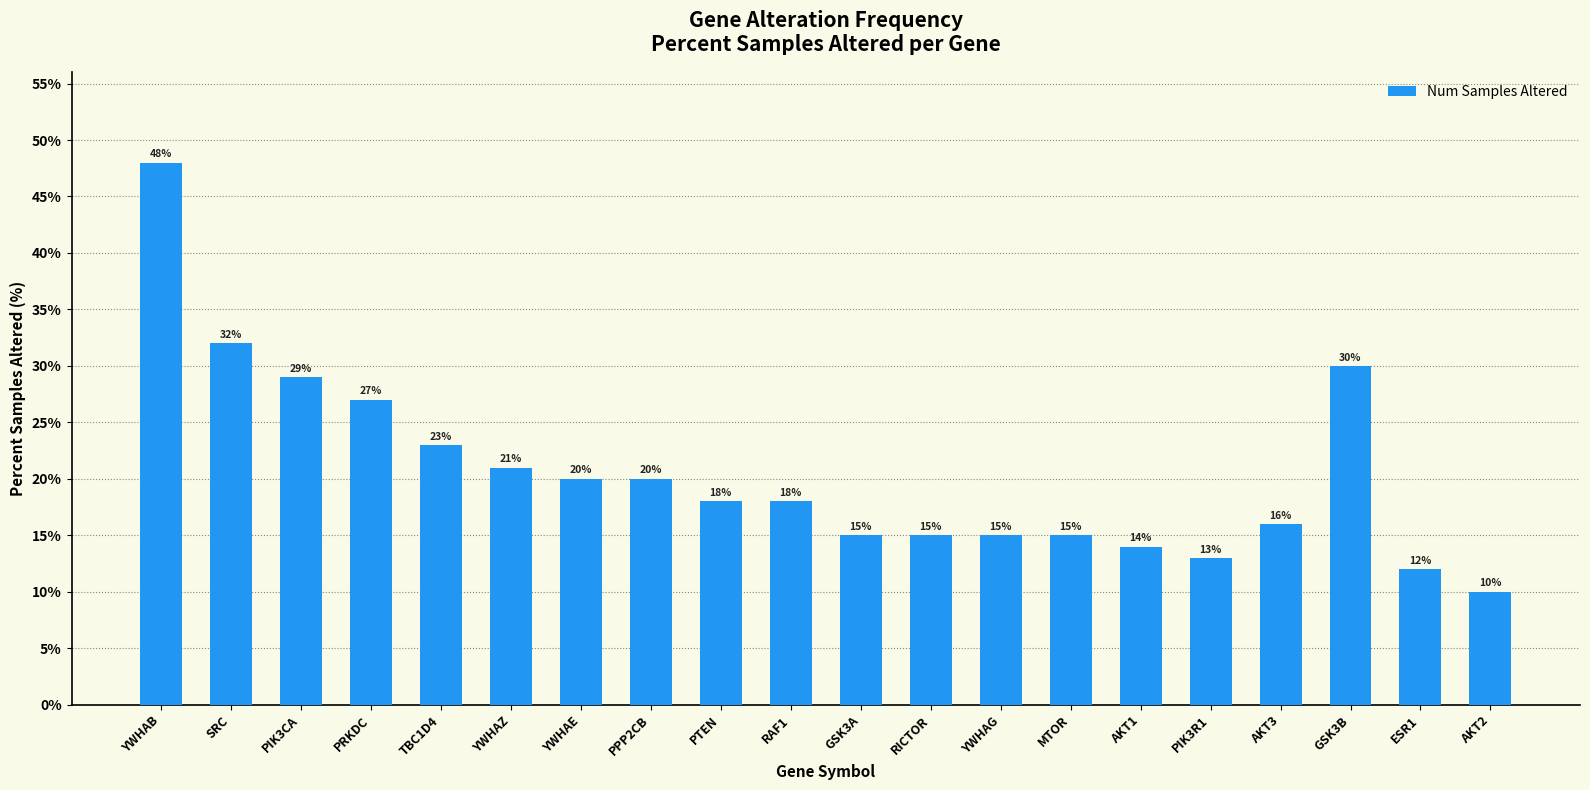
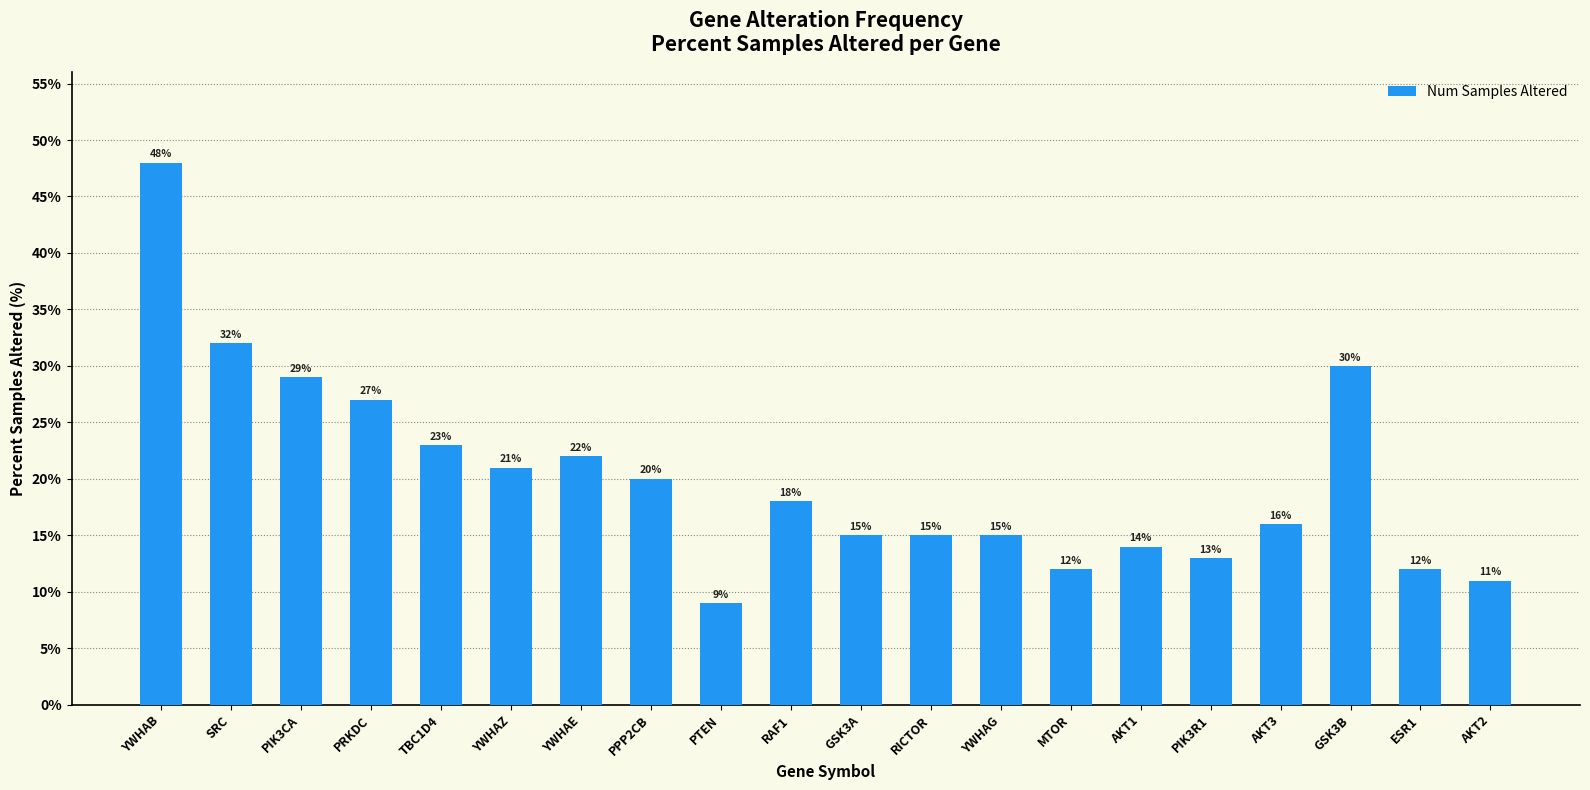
YWHAE: 20% -> 22%
PTEN: 18% -> 9%
MTOR: 15% -> 12%
AKT2: 10% -> 11%
